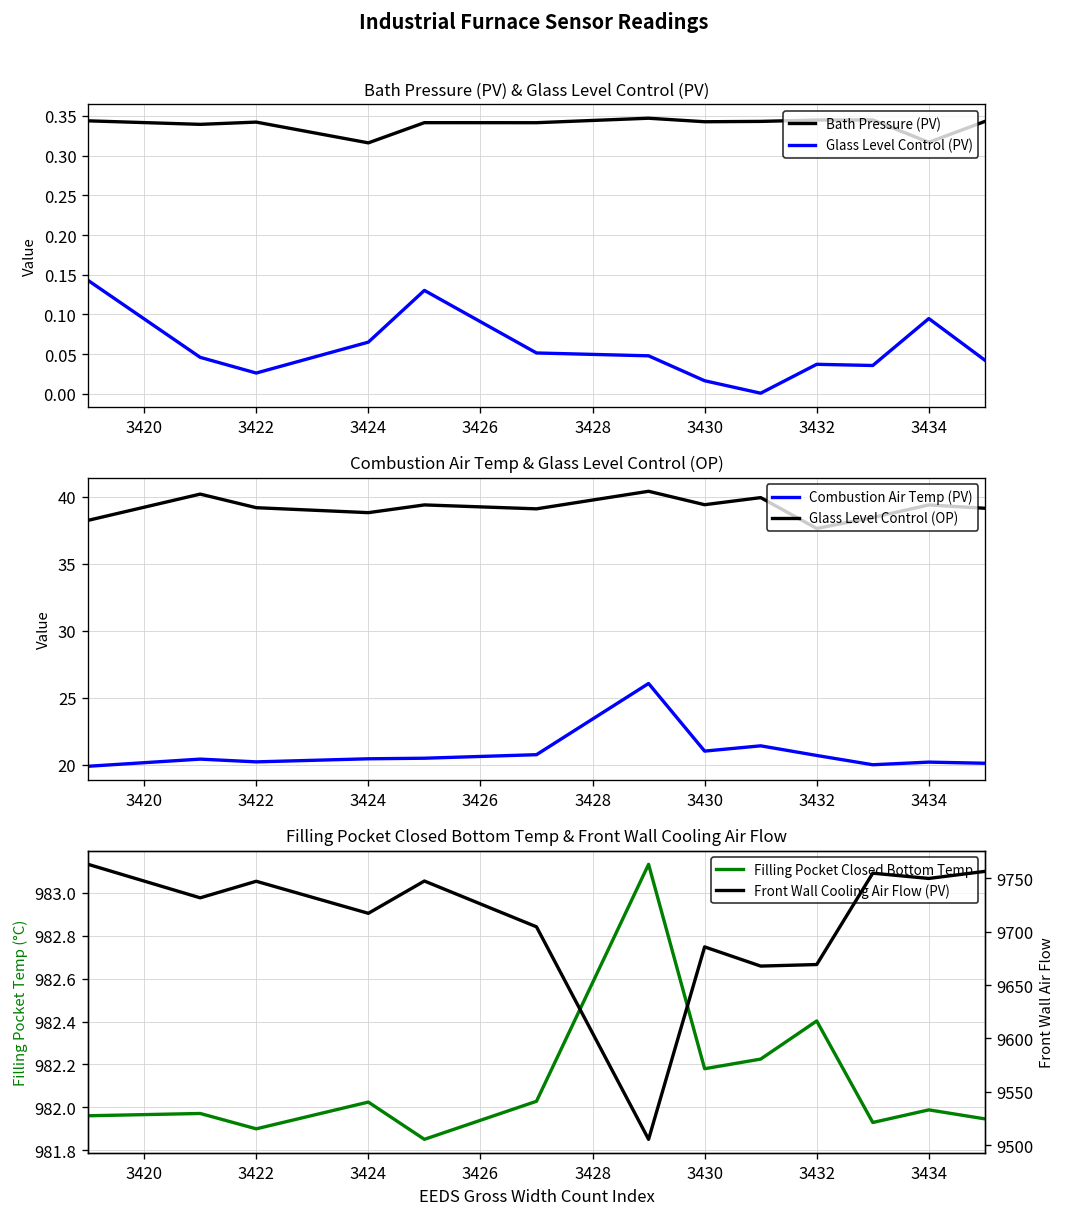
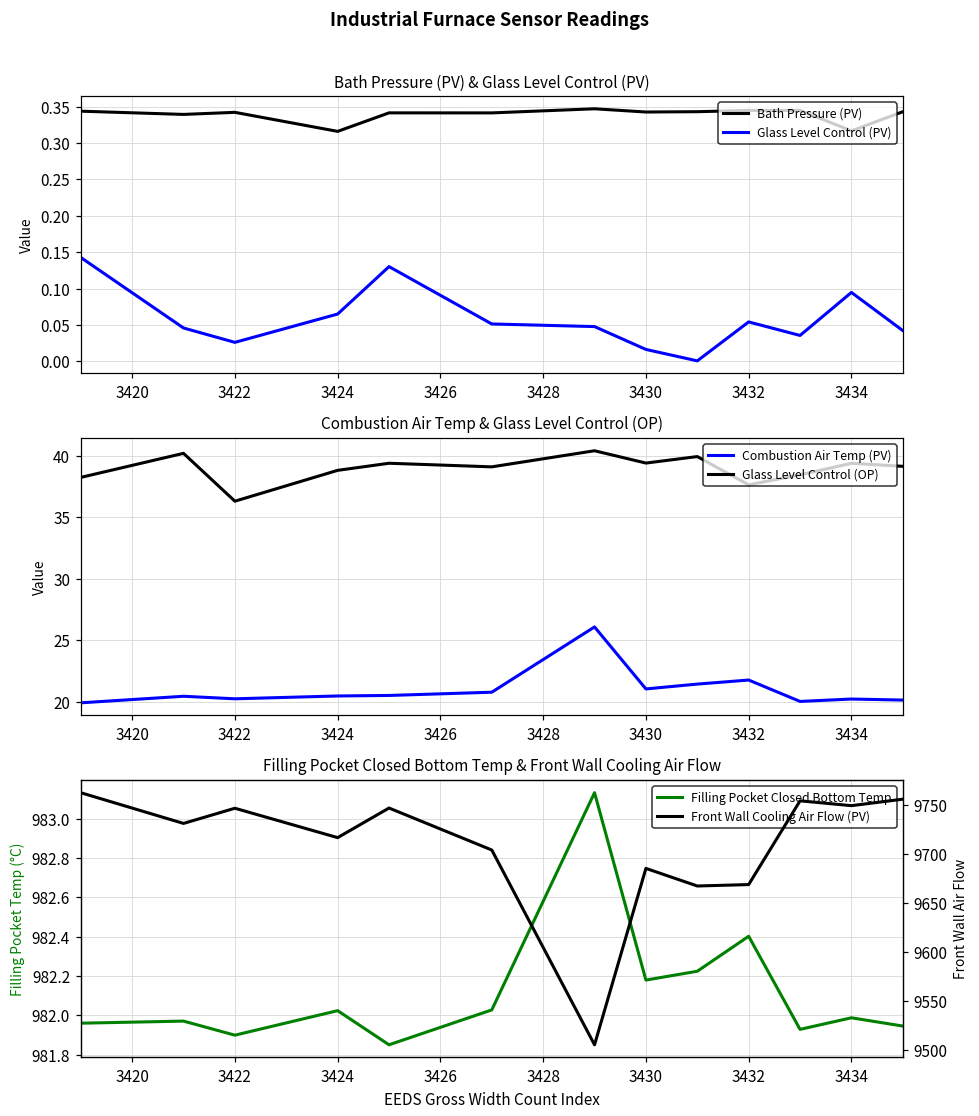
Bath Pressure (PV) & Glass Level Control (PV), Glass Level Control (PV), 3432: 0.04 -> 0.05
Combustion Air Temp & Glass Level Control (OP), Glass Level Control (OP), 3422: 39.2 -> 36.3
Combustion Air Temp & Glass Level Control (OP), Combustion Air Temp (PV), 3432: 20.7 -> 21.7
